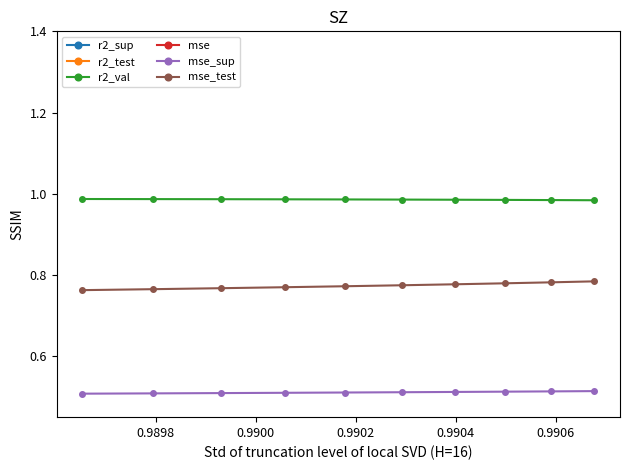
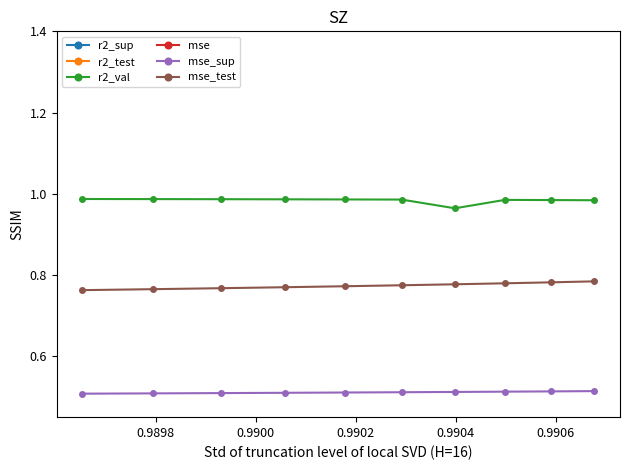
r2_val, 0.9904: 0.99 -> 0.96
